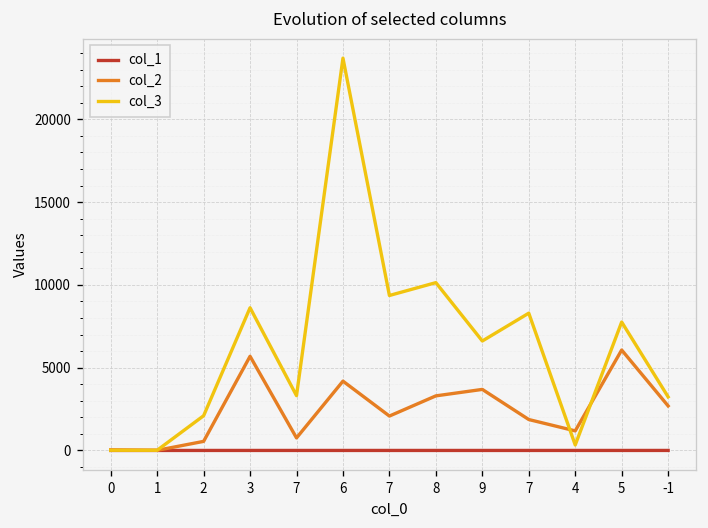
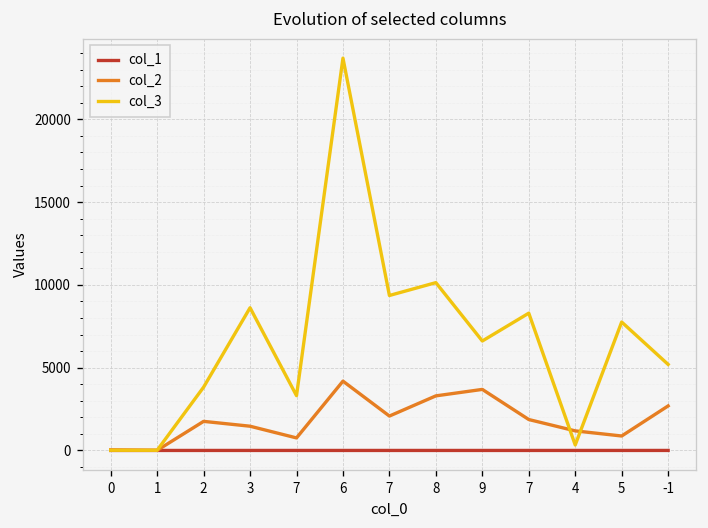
col_2, 2: 500 -> 1800
col_3, 2: 2100 -> 3800
col_2, 3: 5700 -> 1500
col_2, 5: 6100 -> 900
col_3, -1: 3200 -> 5200
